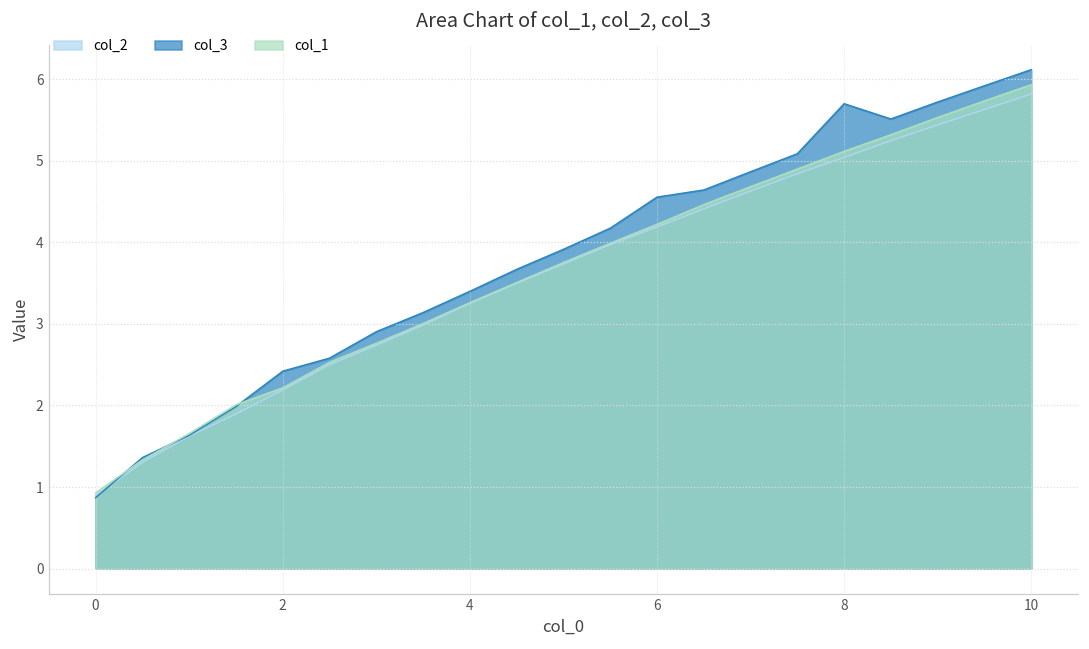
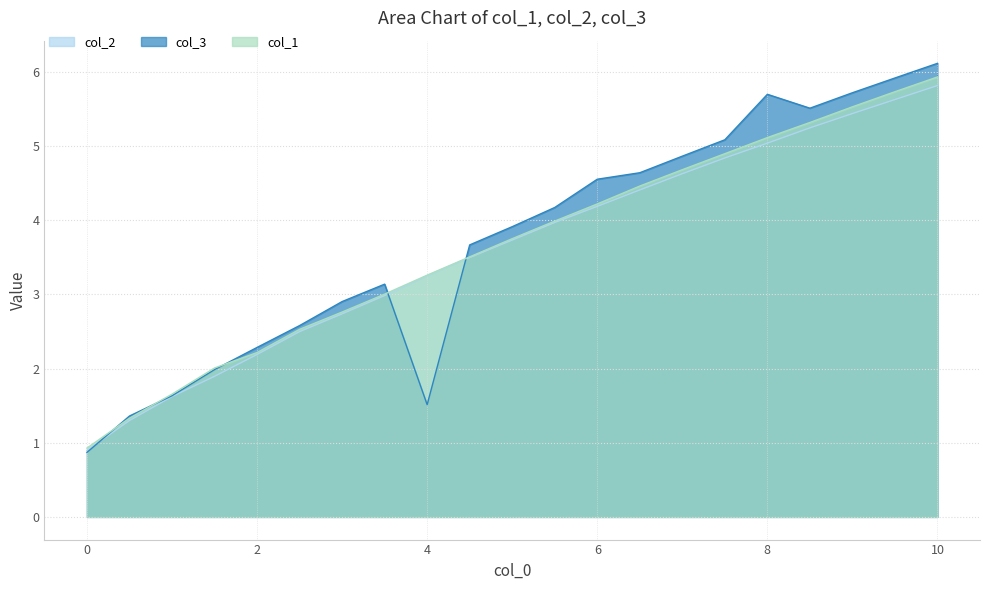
col_3, 2: 2.4 -> 2.3
col_3, 4: 3.4 -> 1.5
